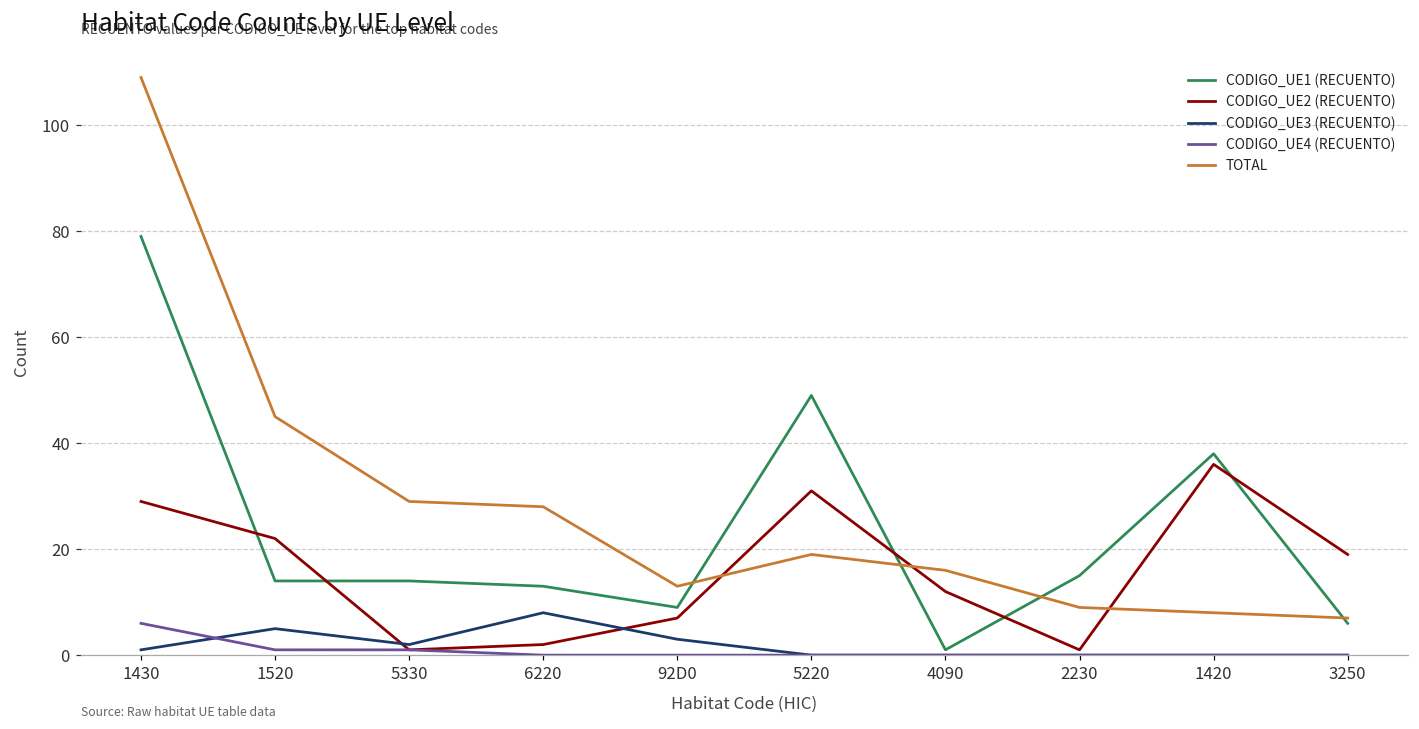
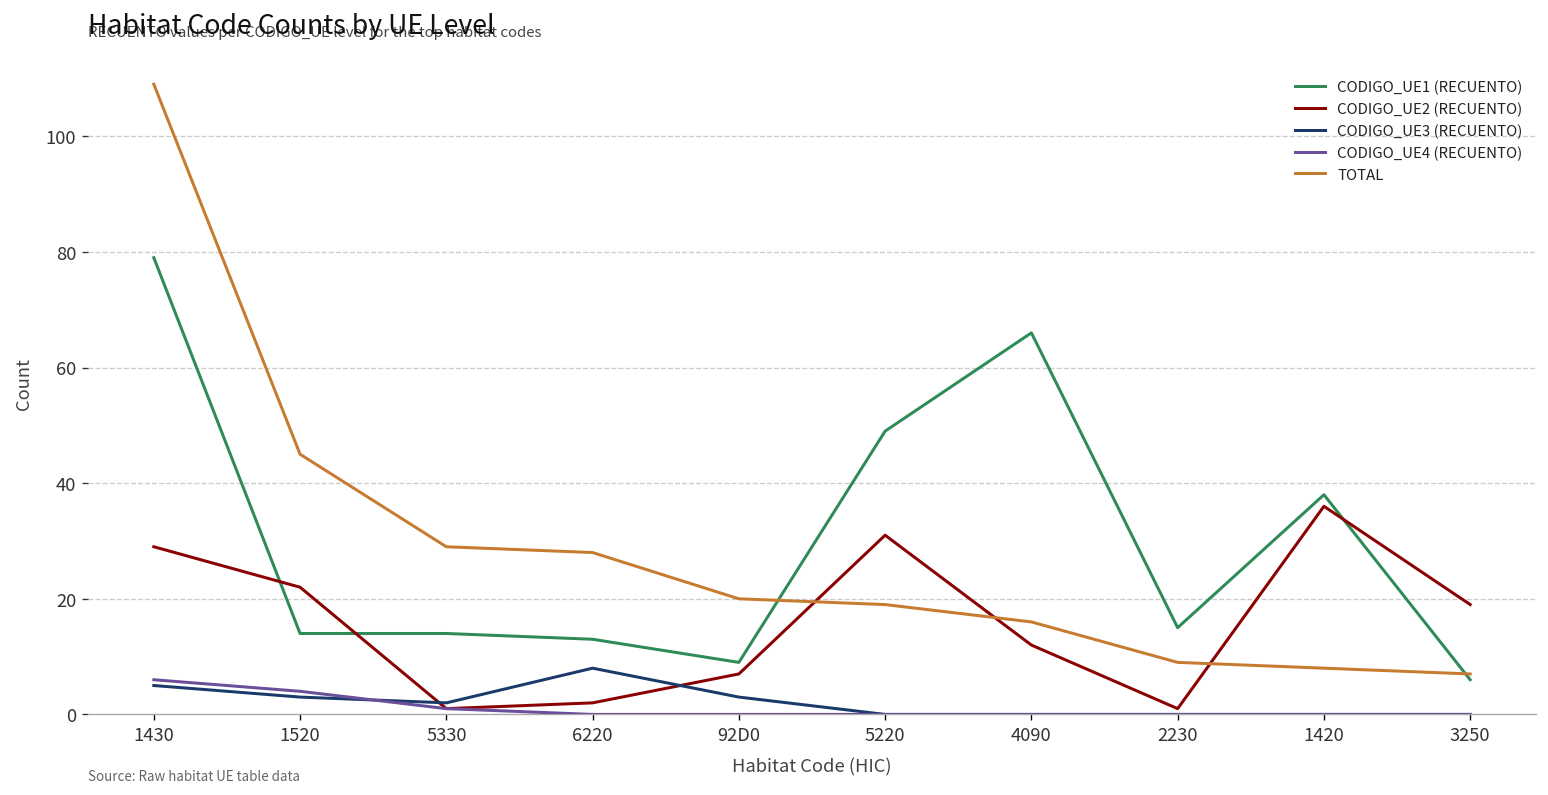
CODIGO_UE3 (RECUENTO), 1430: 1 -> 5
CODIGO_UE3 (RECUENTO), 1520: 5 -> 3
CODIGO_UE4 (RECUENTO), 1520: 1 -> 4
TOTAL, 92D0: 13 -> 20
CODIGO_UE1 (RECUENTO), 4090: 1 -> 66
